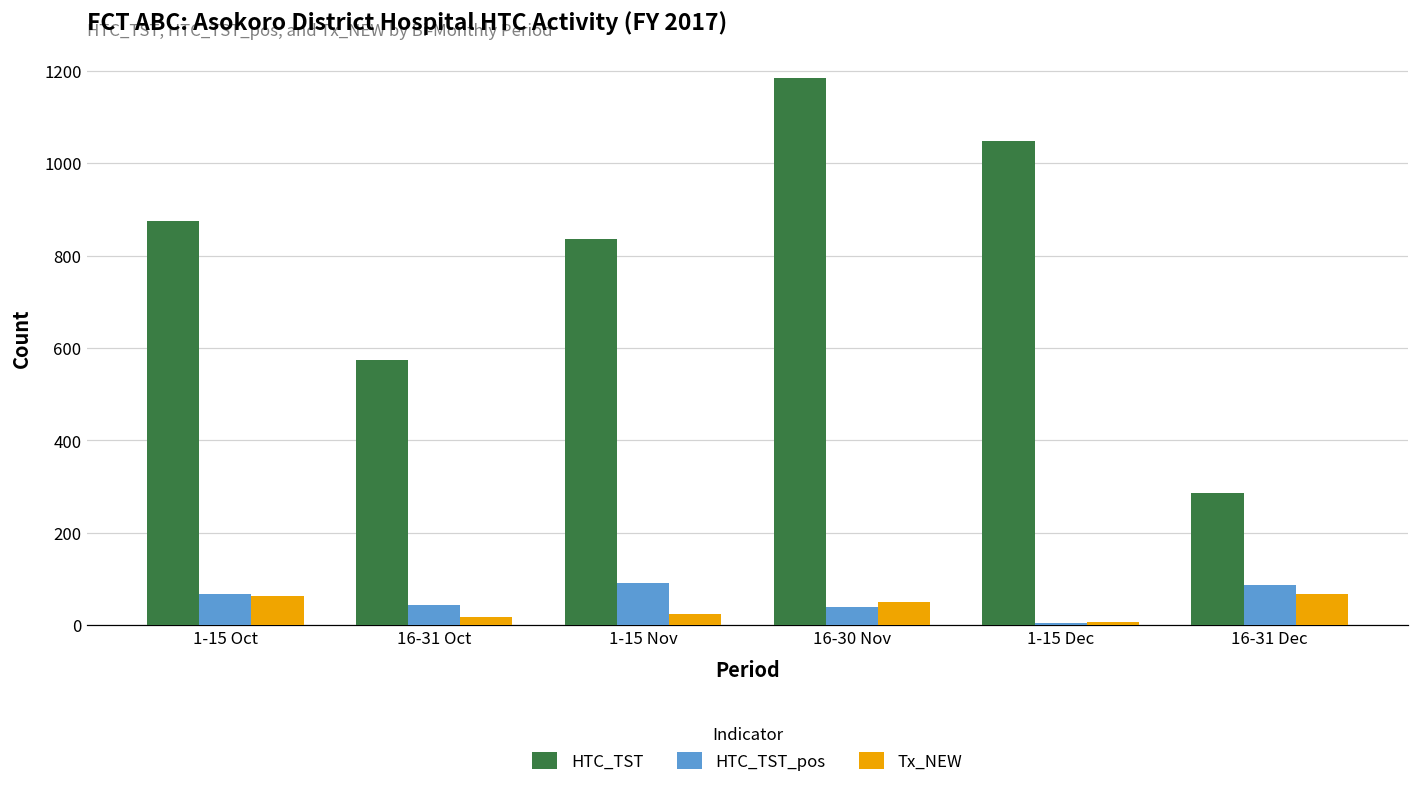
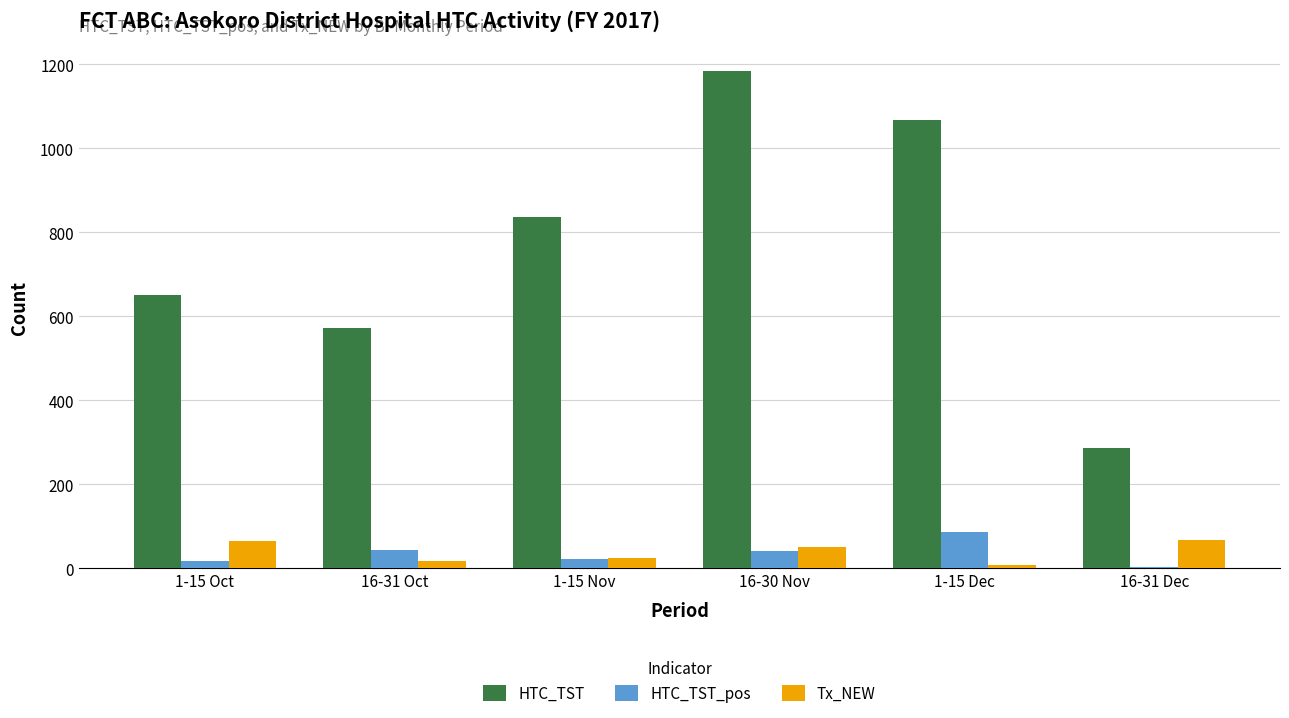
HTC_TST, 1-15 Oct: 870 -> 650
HTC_TST_pos, 1-15 Oct: 70 -> 20
HTC_TST_pos, 1-15 Nov: 90 -> 20
HTC_TST, 1-15 Dec: 1050 -> 1070
HTC_TST_pos, 1-15 Dec: 10 -> 90
HTC_TST_pos, 16-31 Dec: 90 -> 0
